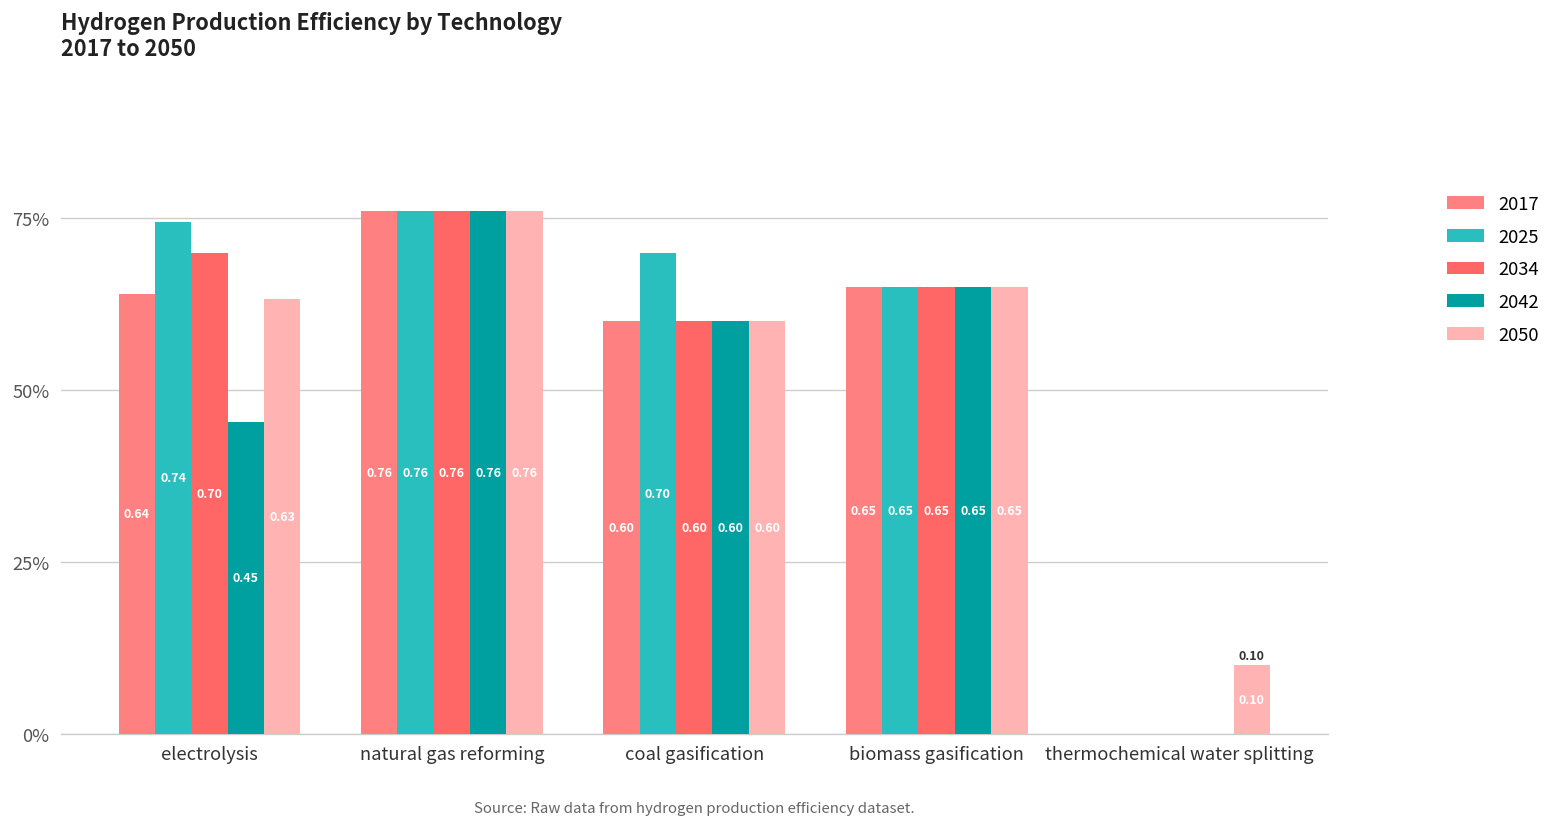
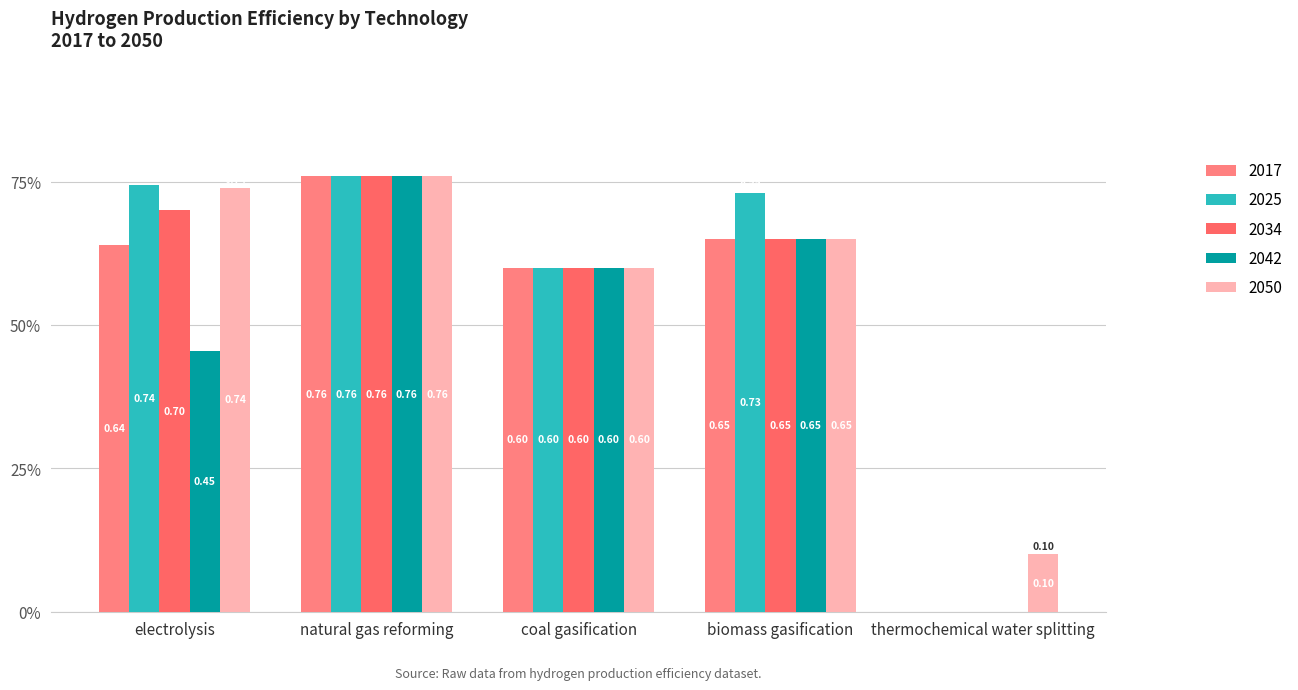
2050, electrolysis: 0.63 -> 0.74
2025, coal gasification: 0.70 -> 0.60
2025, biomass gasification: 0.65 -> 0.73
